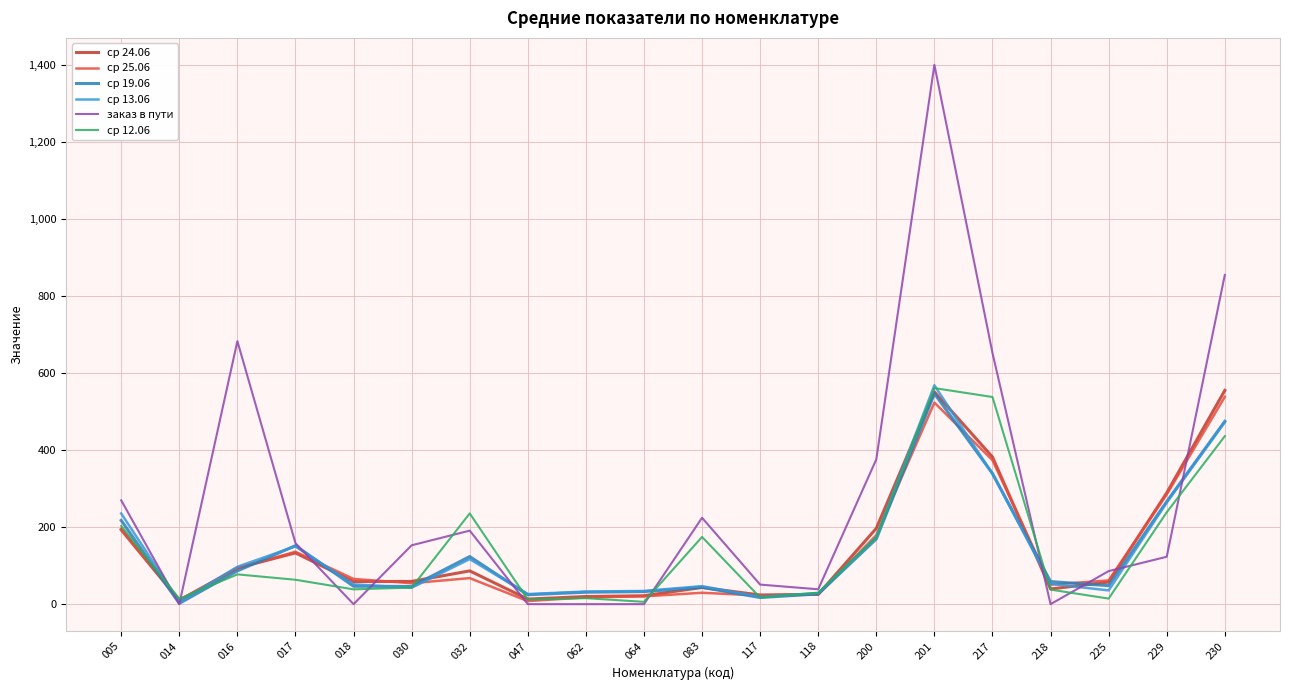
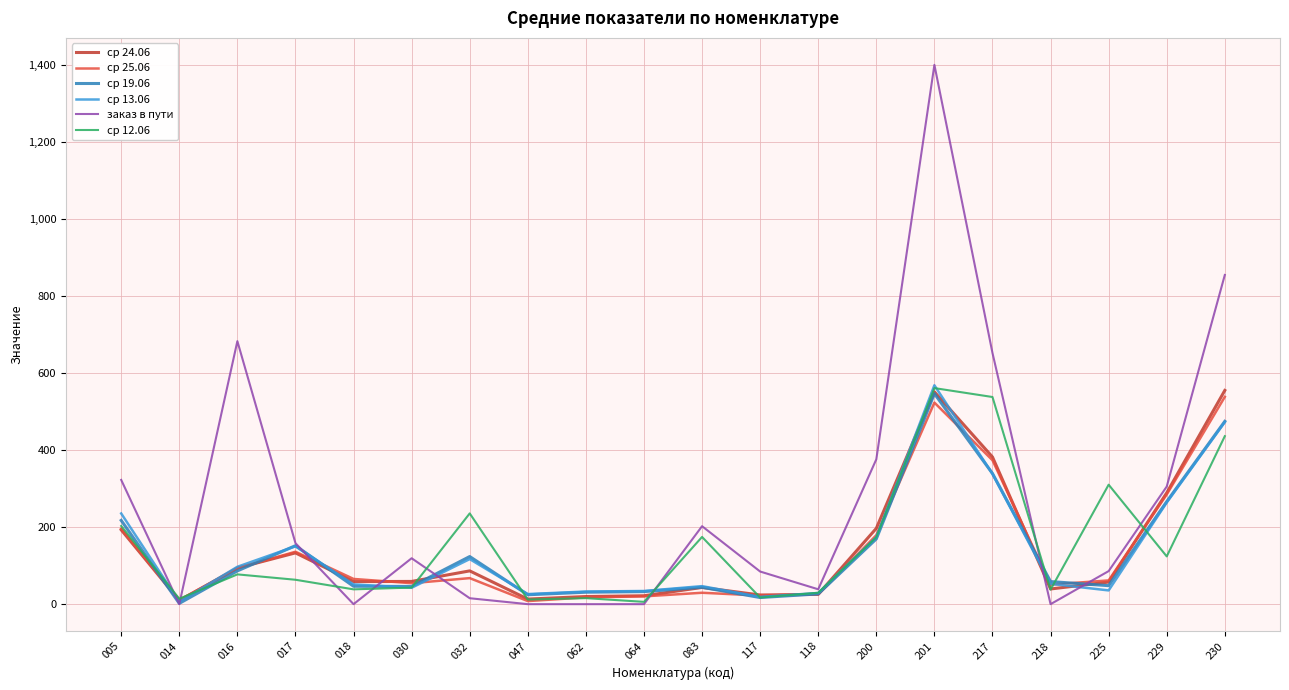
заказ в пути, 005: 270 -> 320
заказ в пути, 030: 150 -> 120
заказ в пути, 032: 190 -> 20
заказ в пути, 083: 220 -> 200
заказ в пути, 117: 50 -> 80
ср 12.06, 225: 10 -> 310
заказ в пути, 229: 120 -> 310
ср 12.06, 229: 240 -> 120
